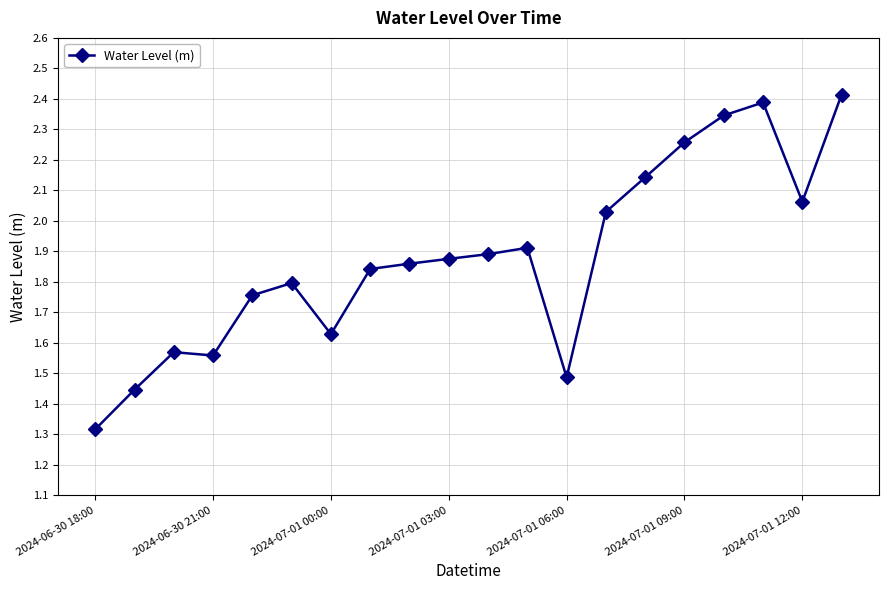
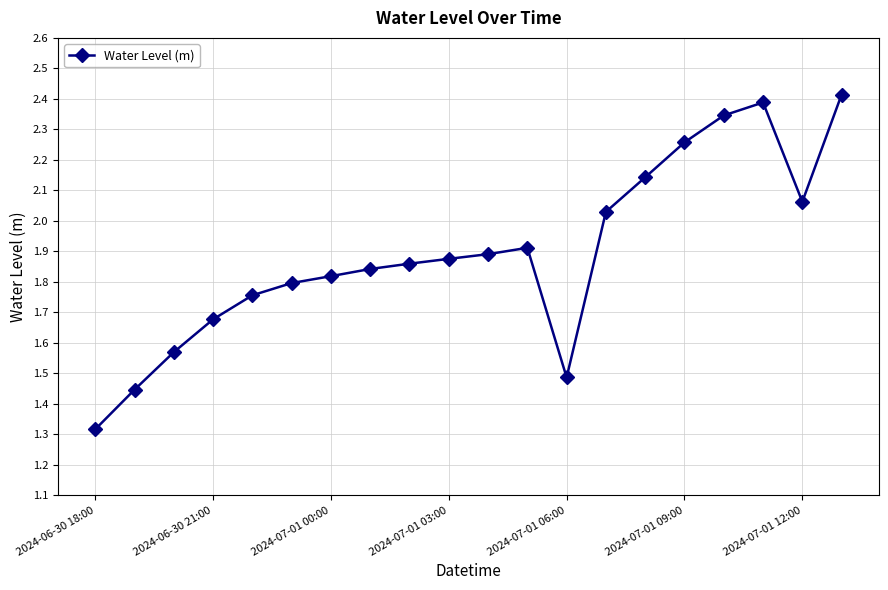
2024-06-30 21:00: 1.56 -> 1.68
2024-07-01 00:00: 1.63 -> 1.82
